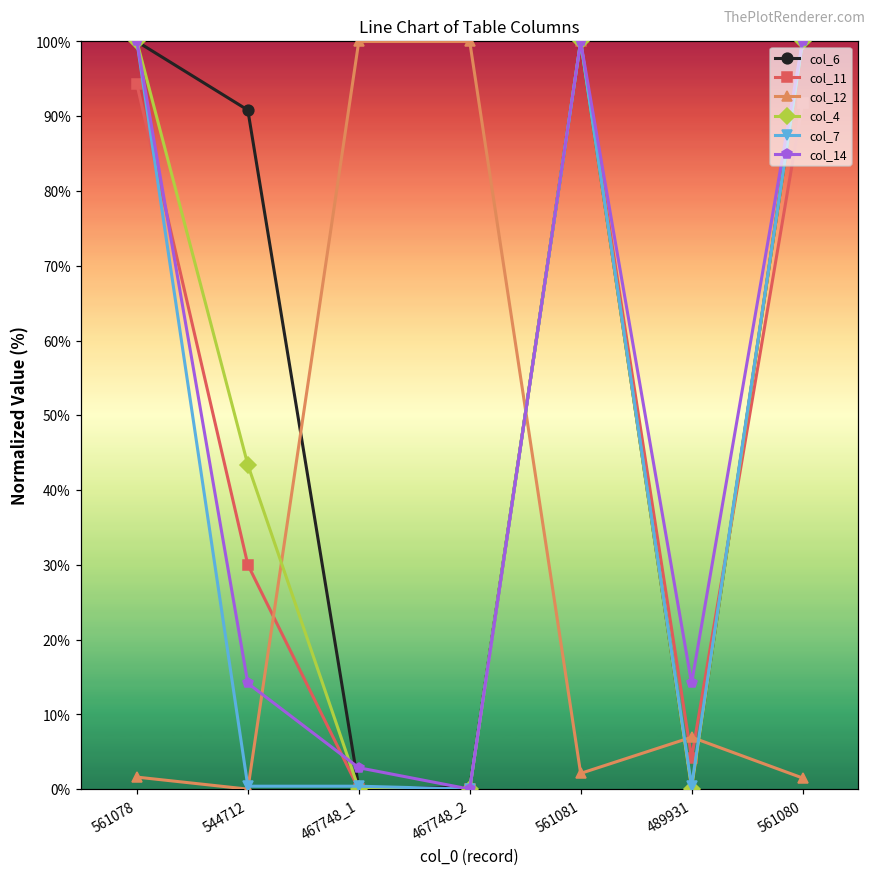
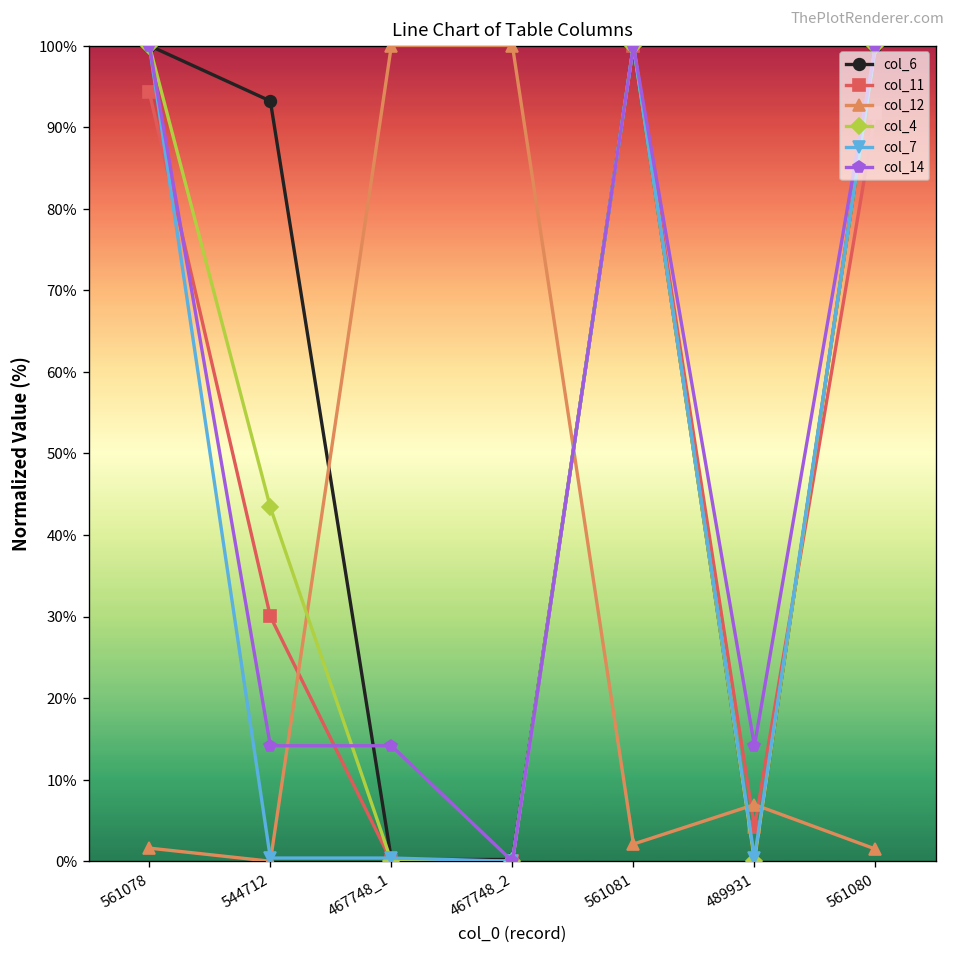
col_6, 544712: 91% -> 93%
col_14, 467748_1: 3% -> 14%
